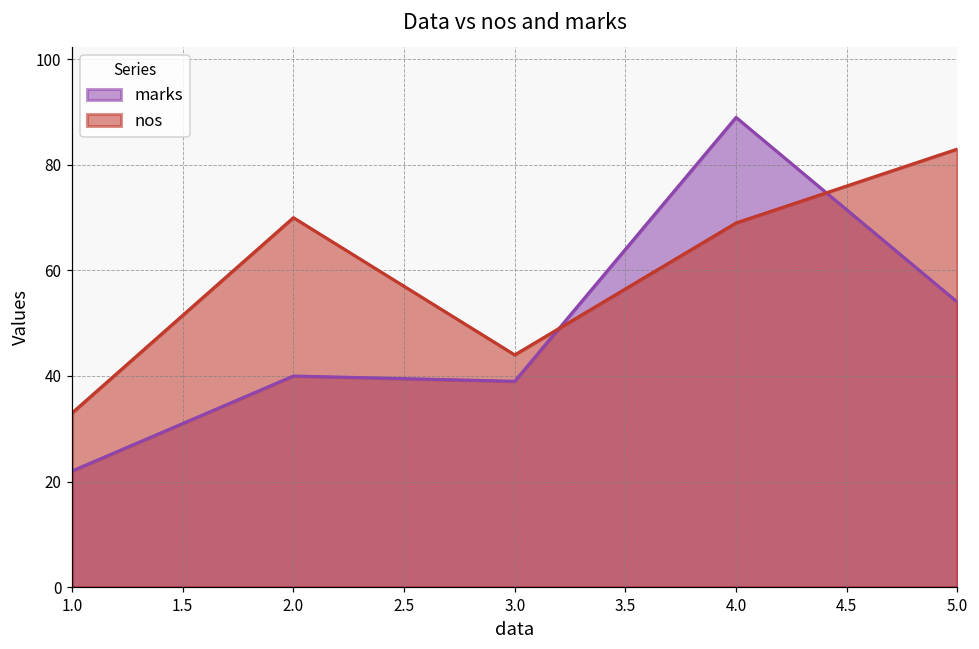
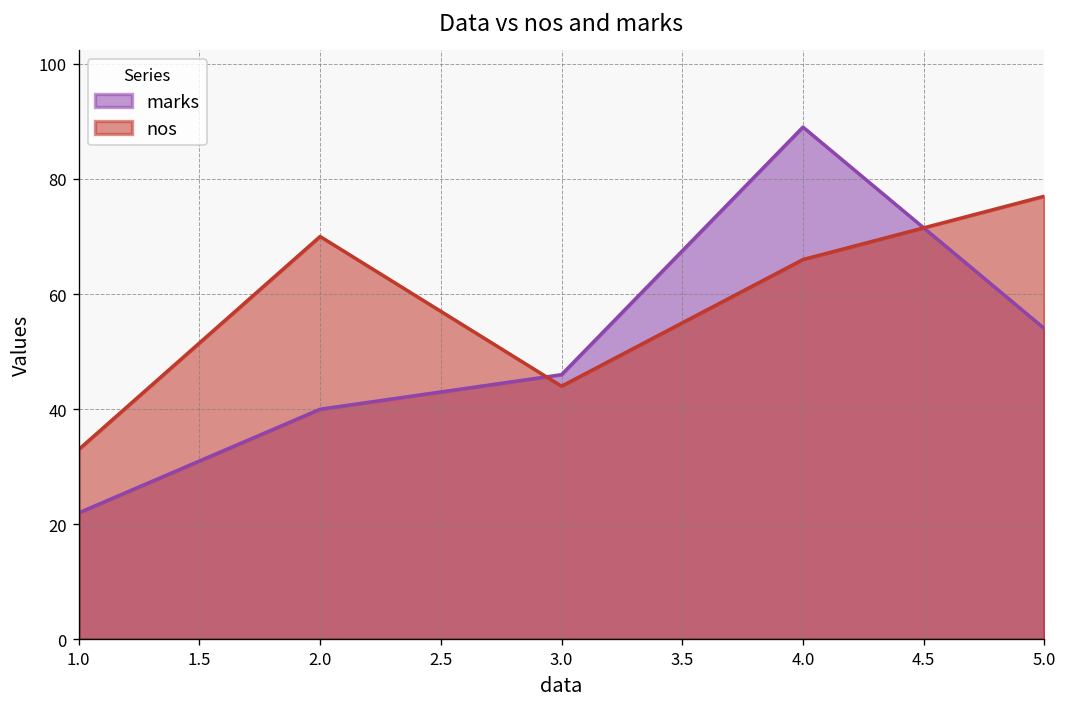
marks, 3.0: 39 -> 46
nos, 4.0: 69 -> 66
nos, 5.0: 83 -> 77
